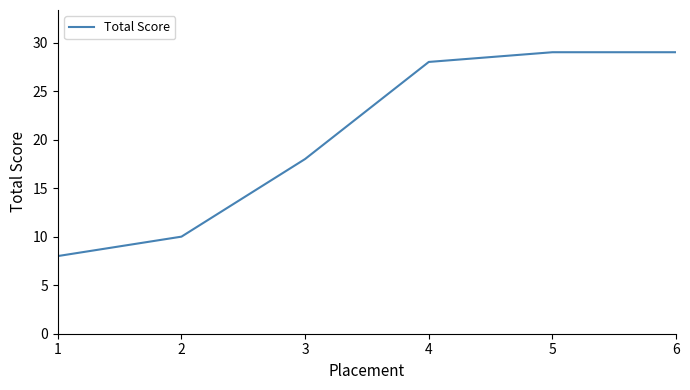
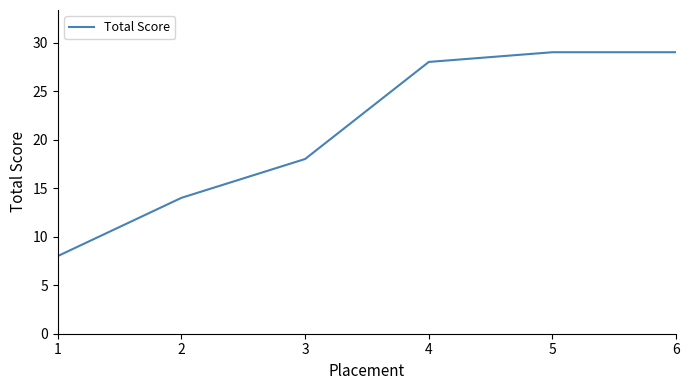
2: 10 -> 14
